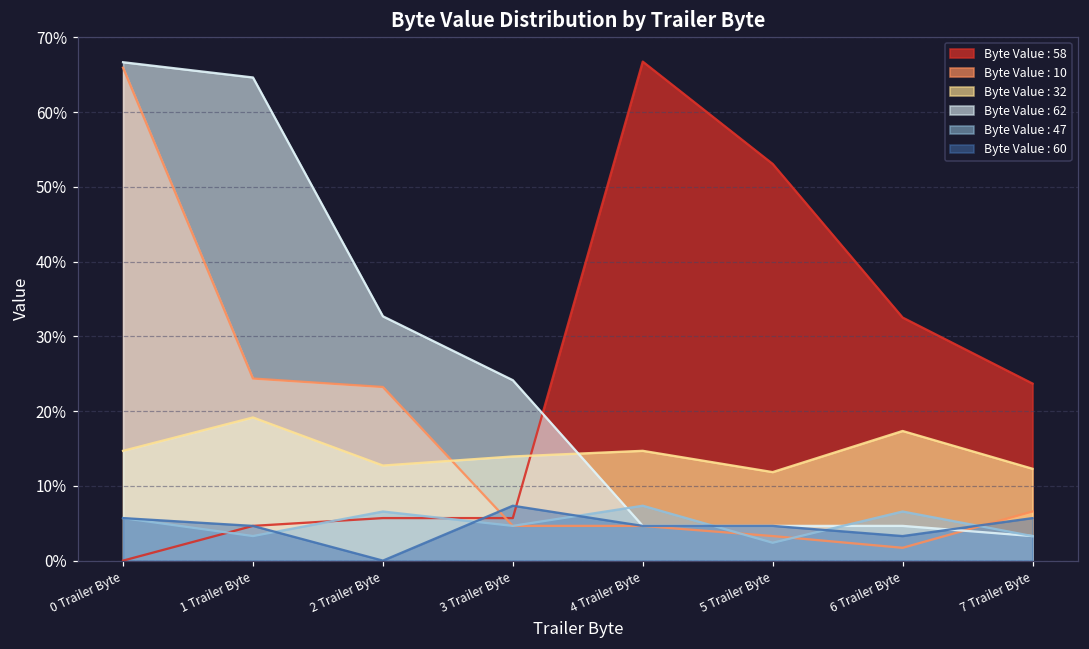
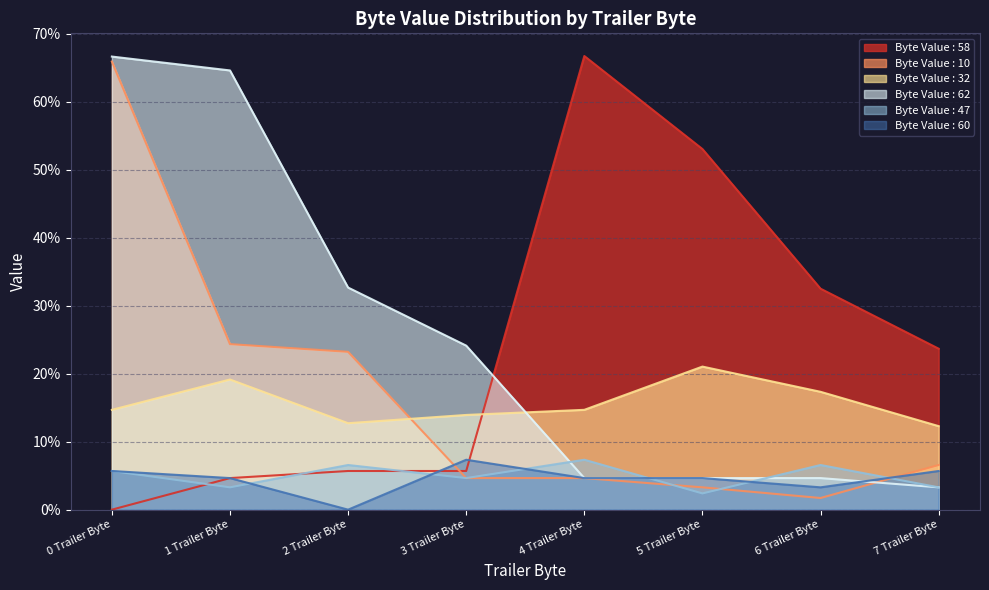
Byte Value : 32, 5 Trailer Byte: 12% -> 21%
